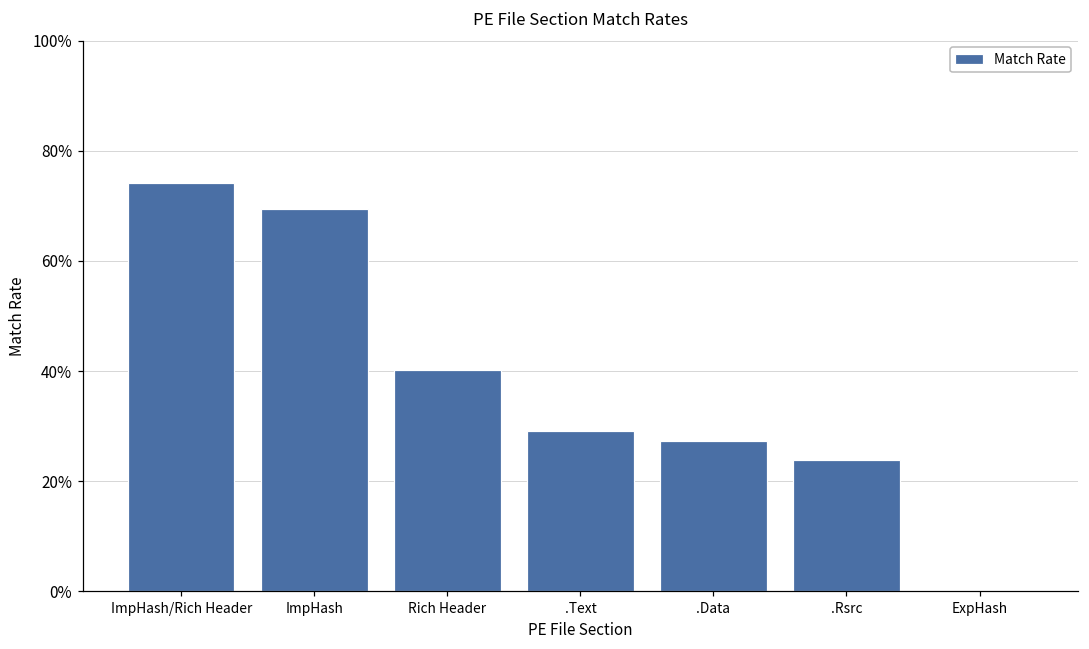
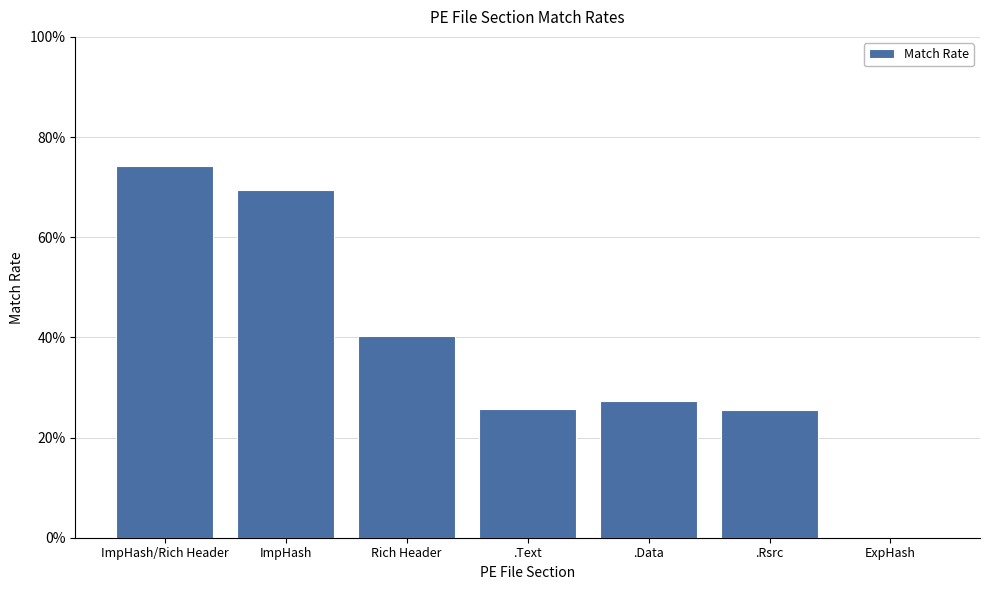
.Text: 29% -> 26%
.Rsrc: 24% -> 26%
